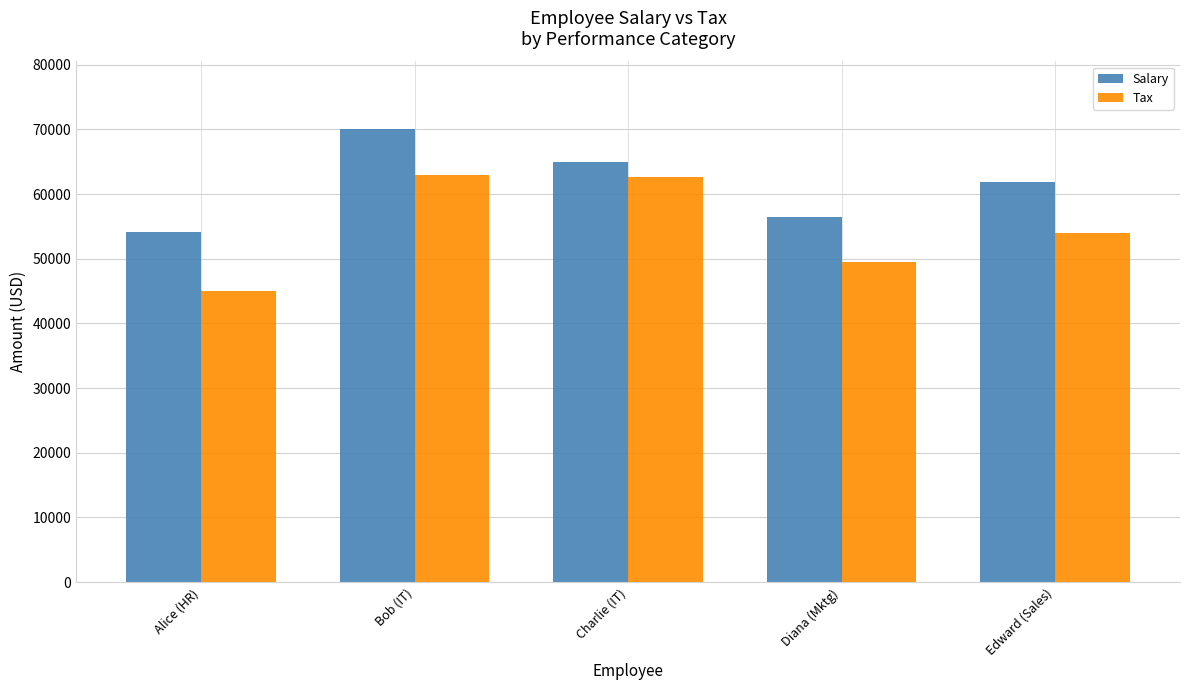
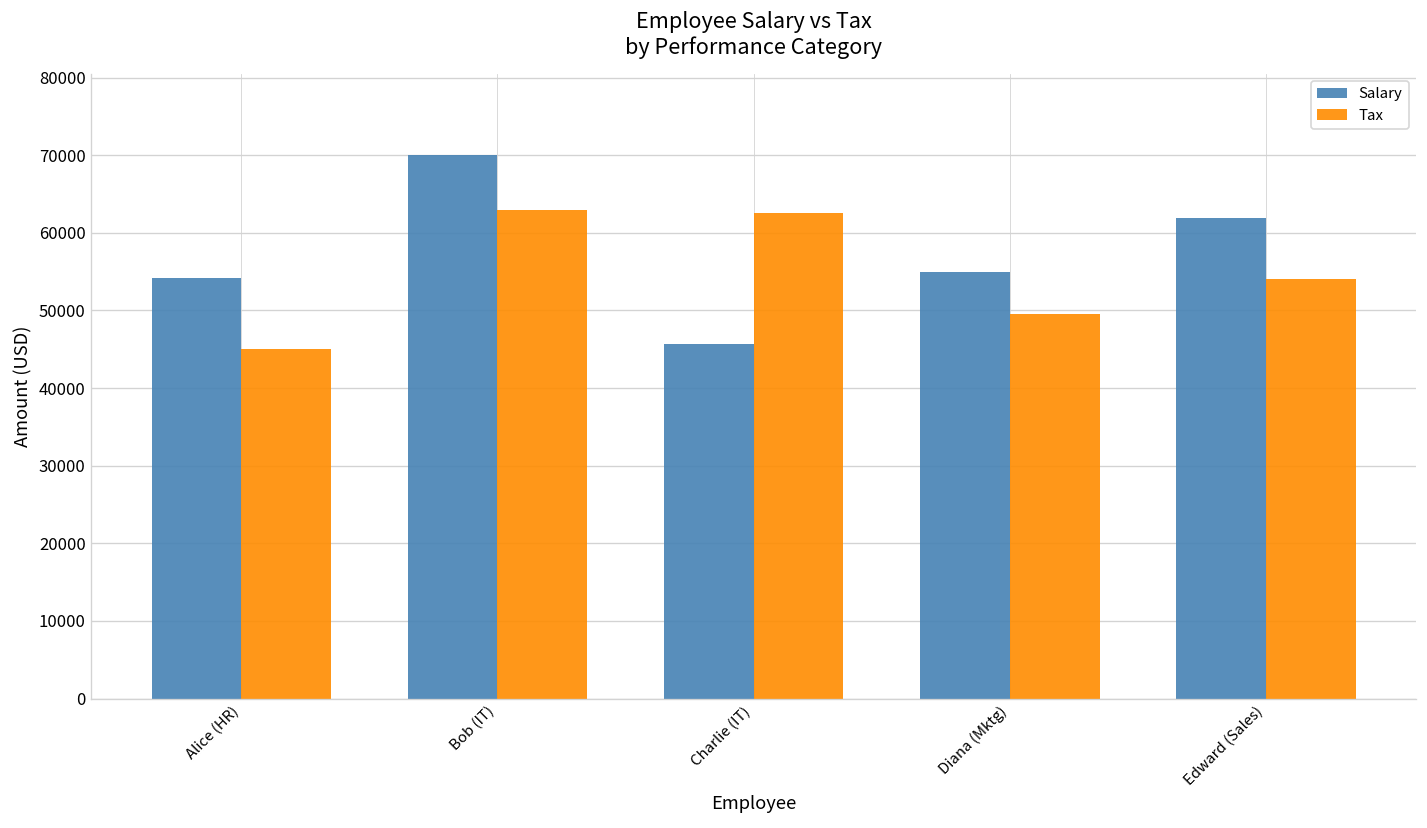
Salary, Charlie (IT): 65000 -> 46000
Salary, Diana (Mktg): 56000 -> 55000
